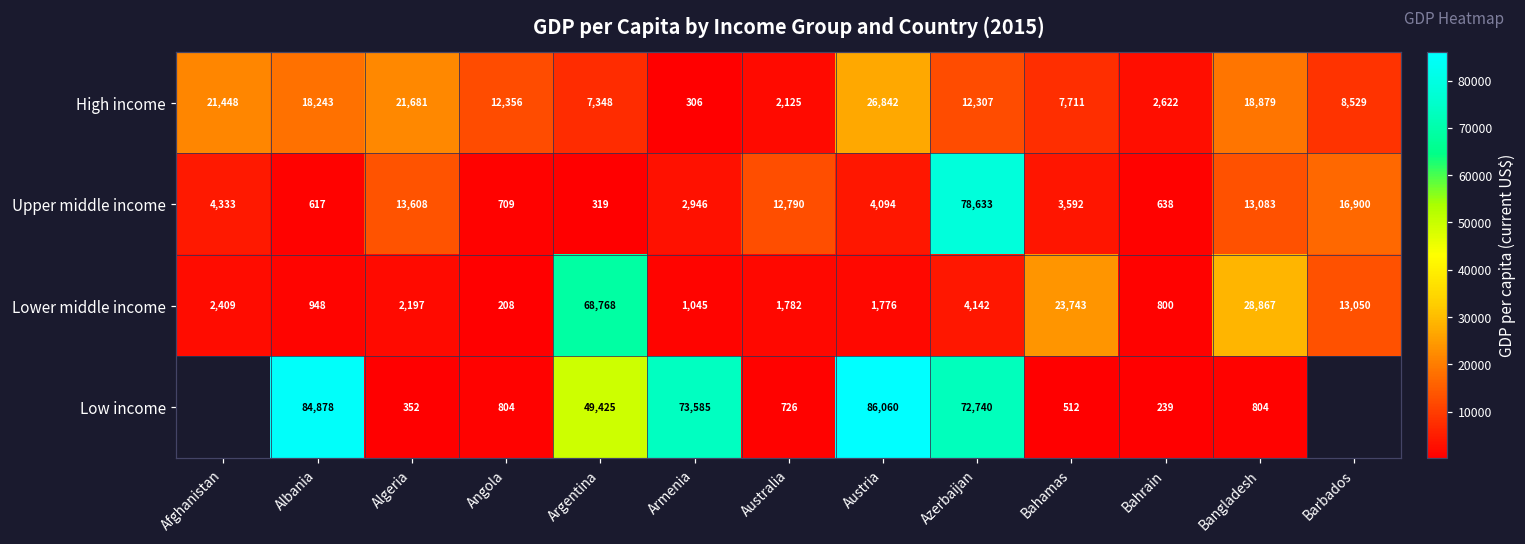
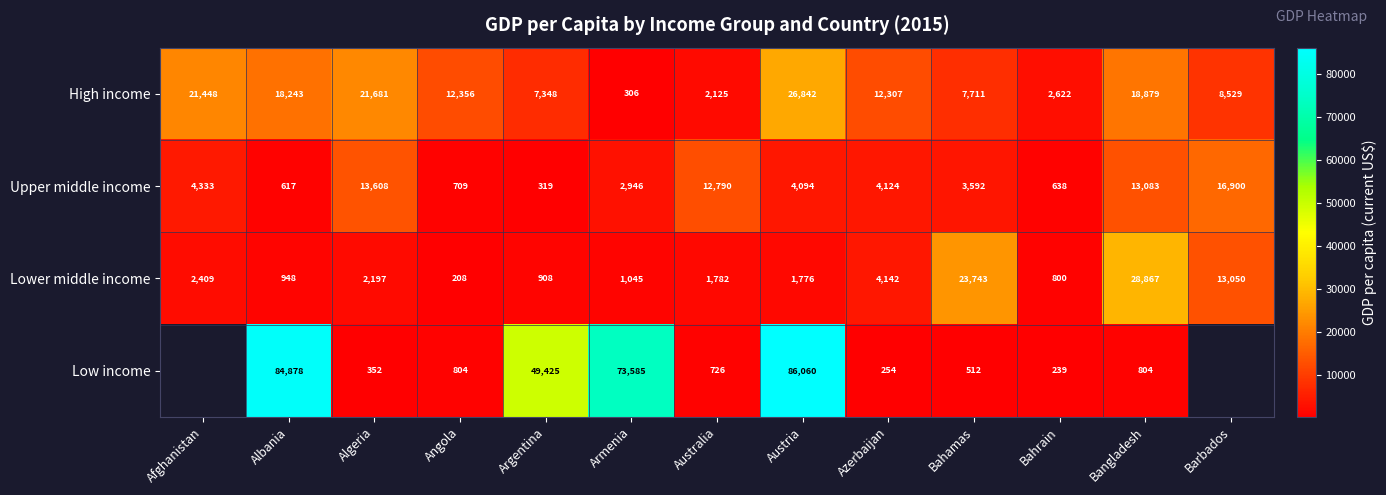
Upper middle income, Azerbaijan: 78,633 -> 4,124
Lower middle income, Argentina: 68,768 -> 908
Low income, Azerbaijan: 72,740 -> 254
